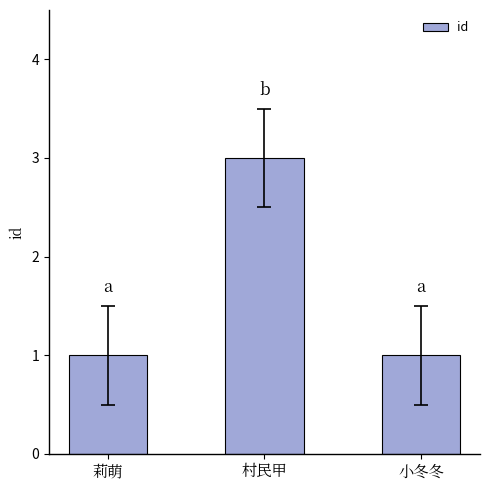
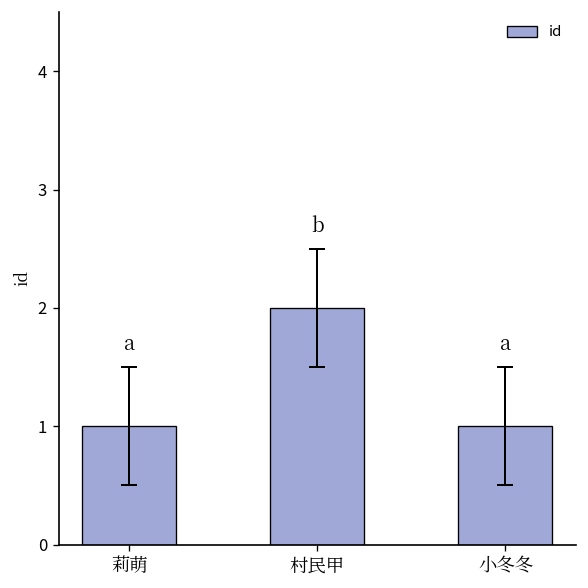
id, 村民甲: 3 -> 2
